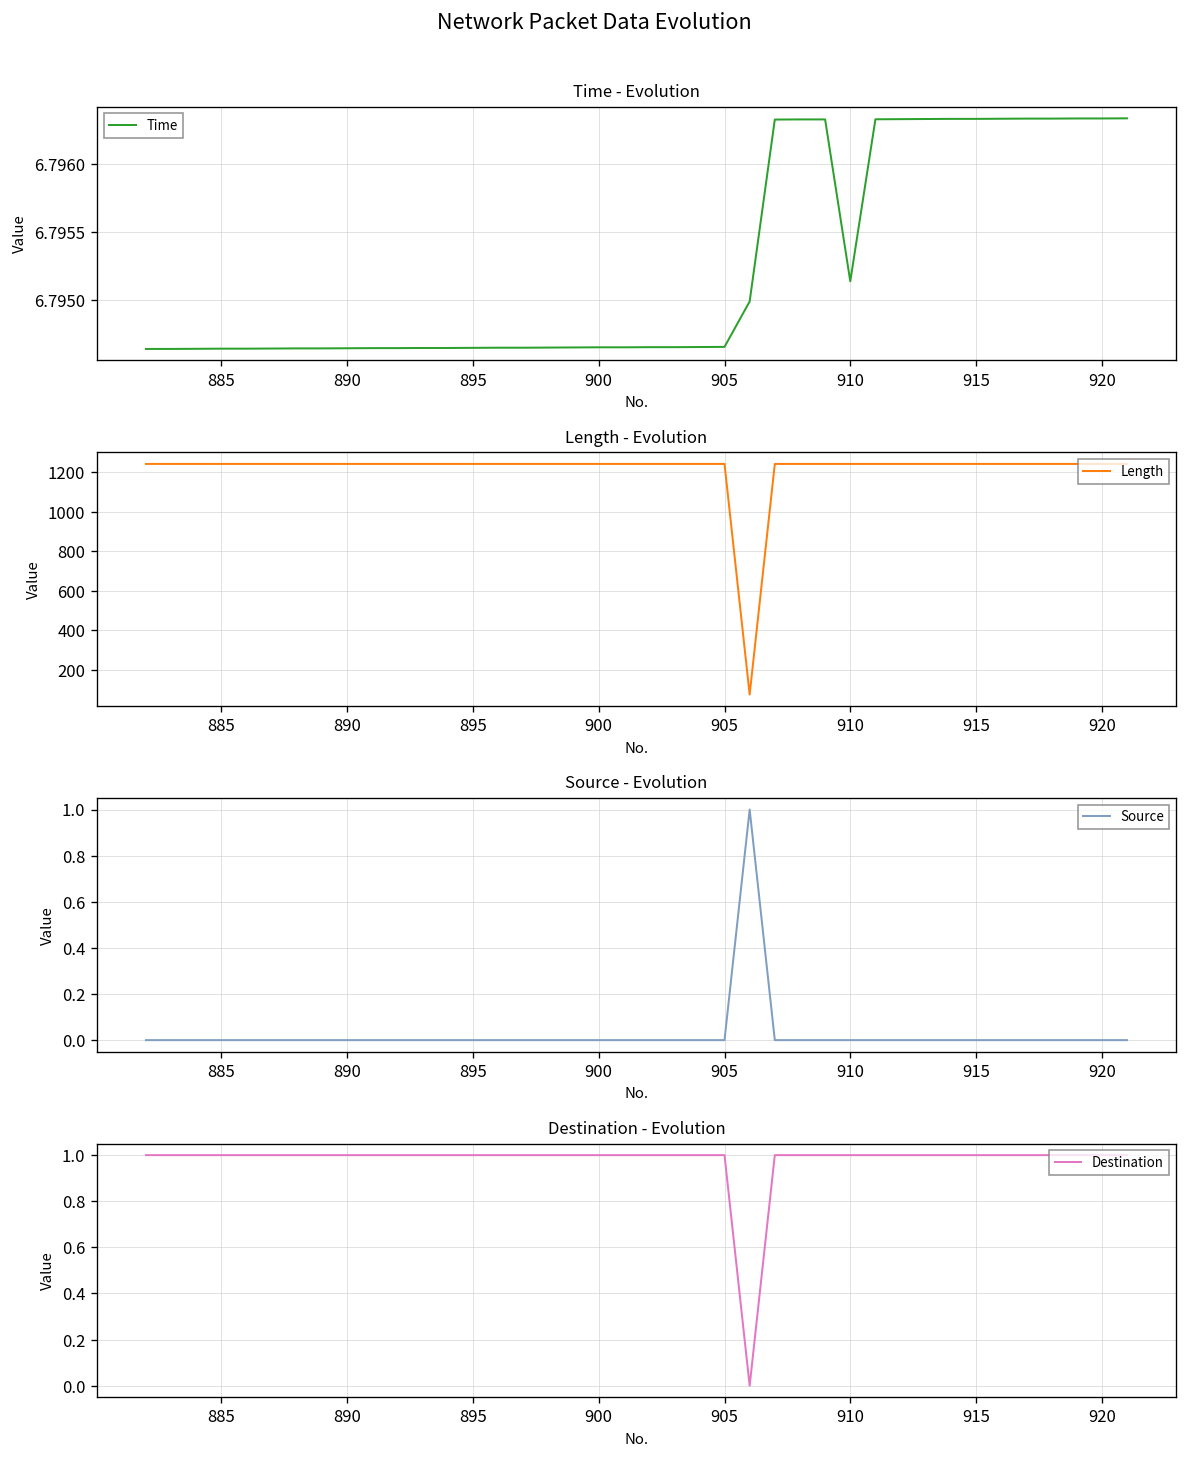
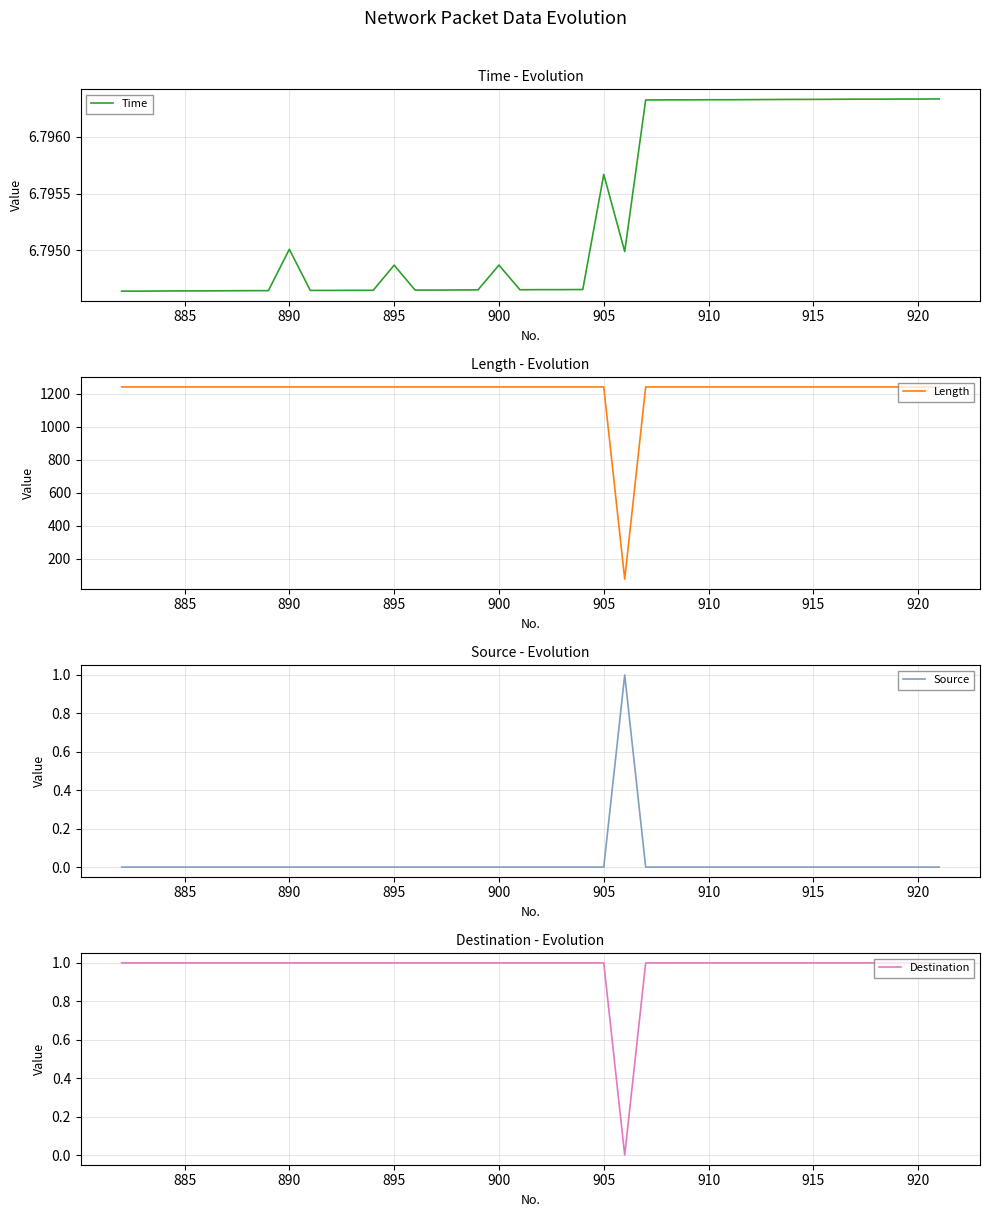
Time - Evolution, 890: 6.79465 -> 6.79501
Time - Evolution, 895: 6.79465 -> 6.79487
Time - Evolution, 900: 6.79465 -> 6.79487
Time - Evolution, 905: 6.79466 -> 6.79567
Time - Evolution, 910: 6.79514 -> 6.79633
